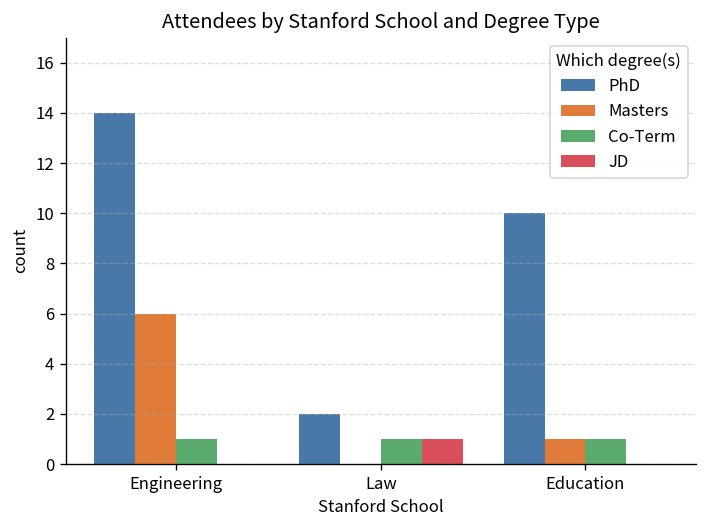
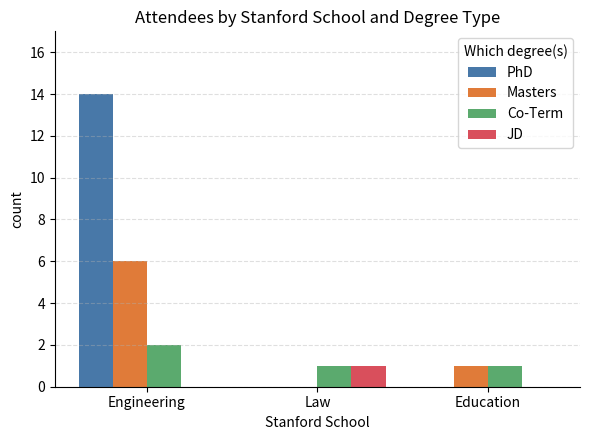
Co-Term, Engineering: 1 -> 2
PhD, Law: 2 -> 0
PhD, Education: 10 -> 0
